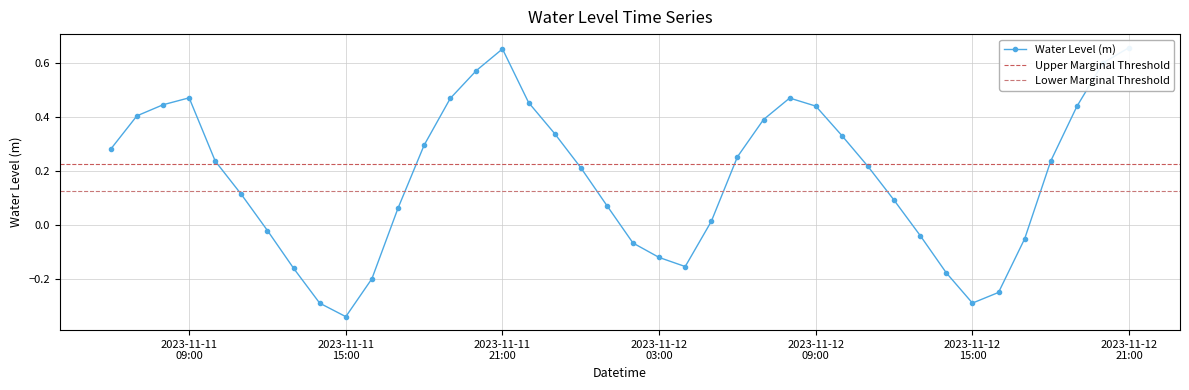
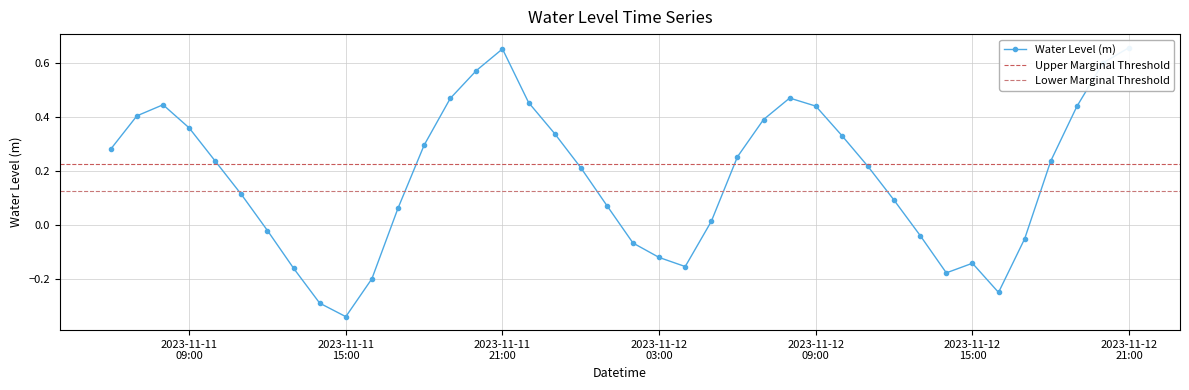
2023-11-11 09:00: 0.47 -> 0.36
2023-11-12 15:00: -0.29 -> -0.14
